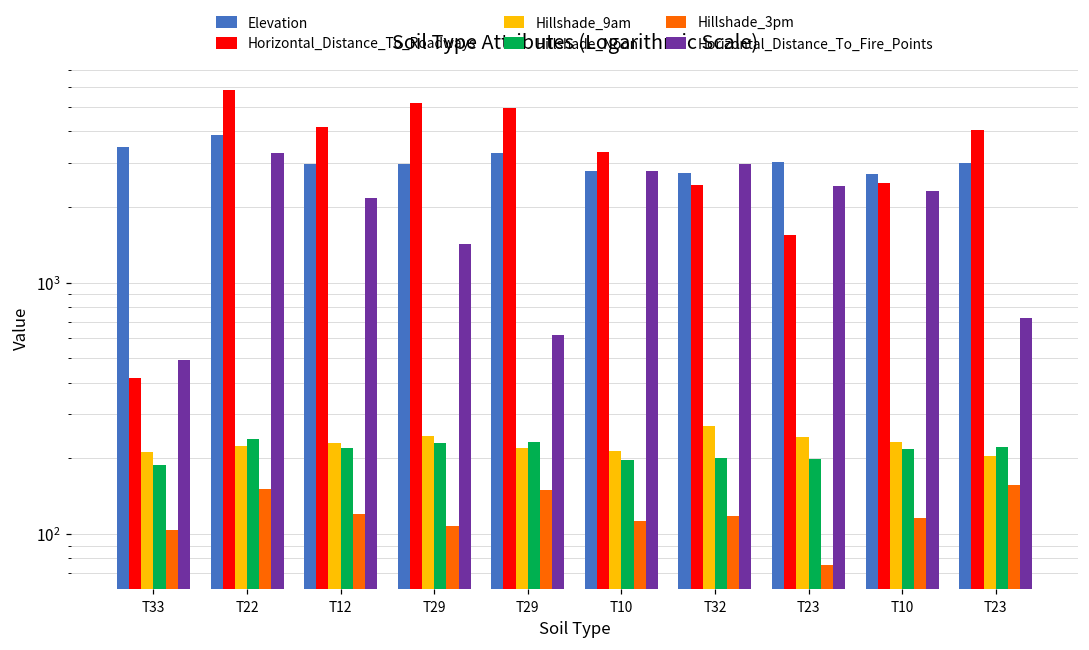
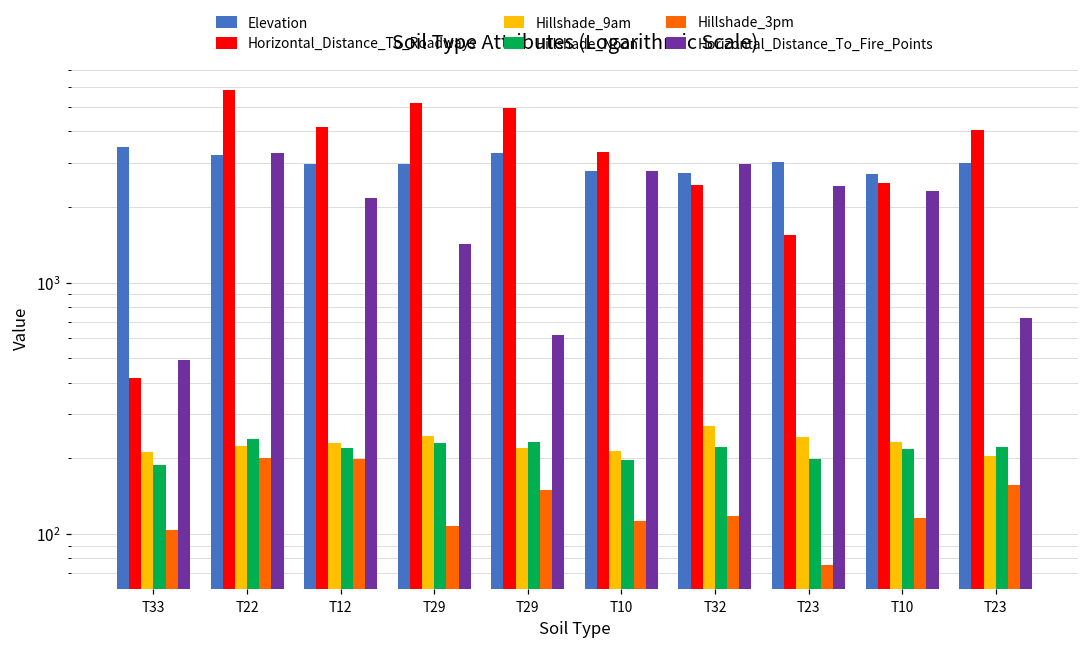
Elevation, T22: 3900 -> 3200
Hillshade_3pm, T22: 150 -> 200
Hillshade_3pm, T12: 120 -> 200
Hillshade_Noon, T32: 200 -> 220
